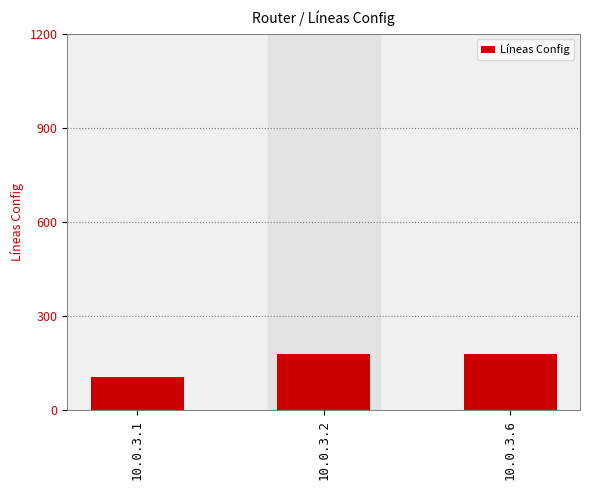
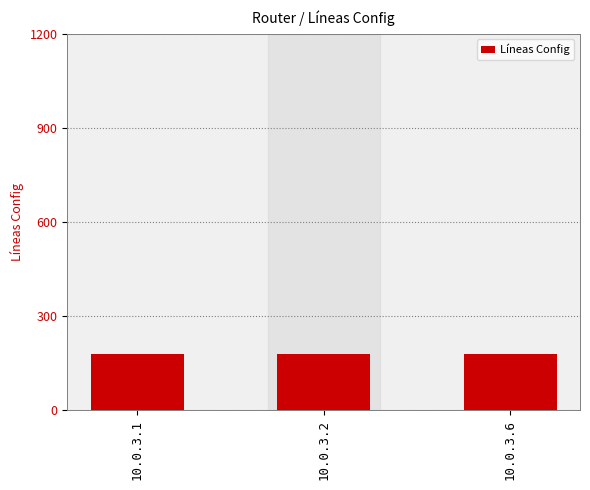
10.0.3.1: 110 -> 180
